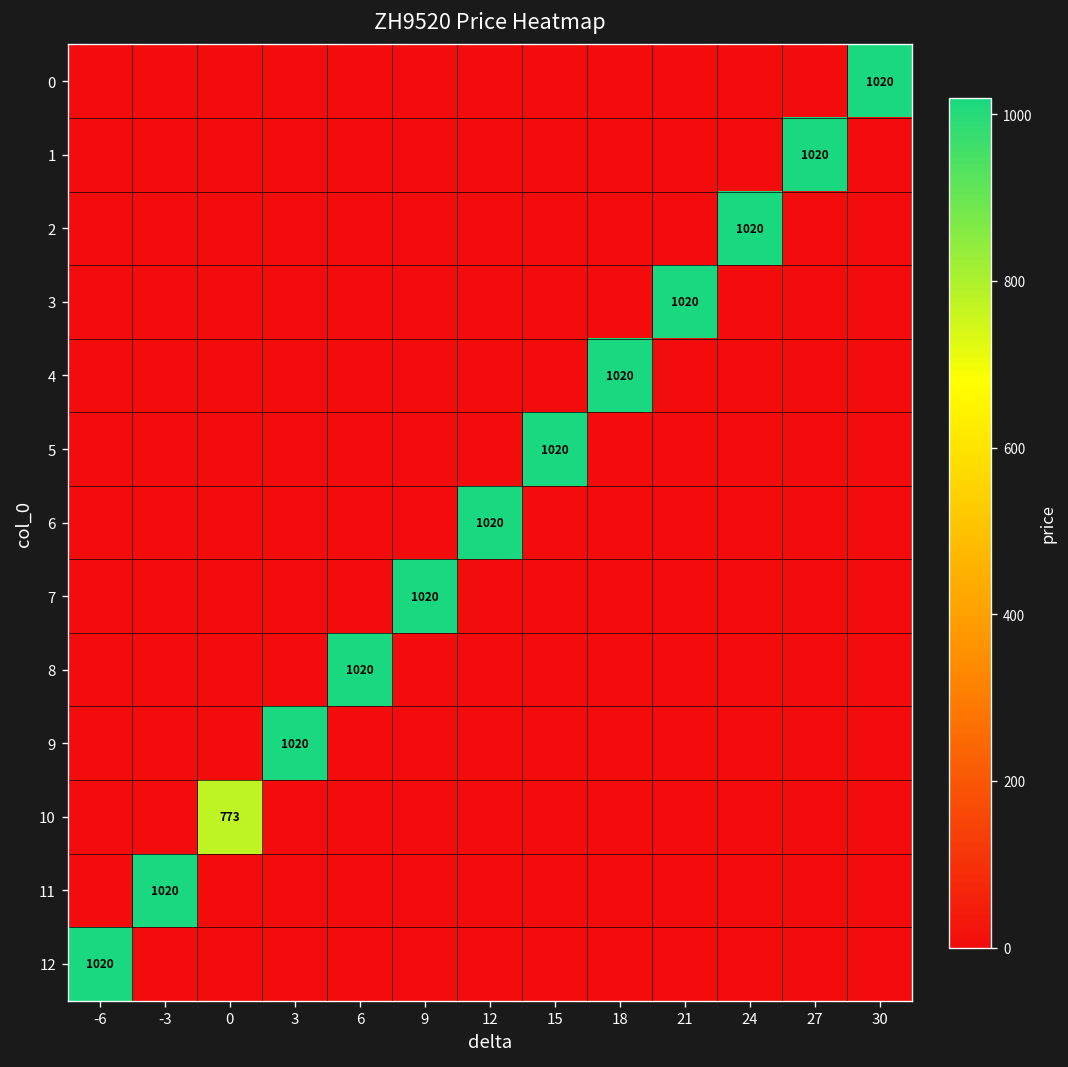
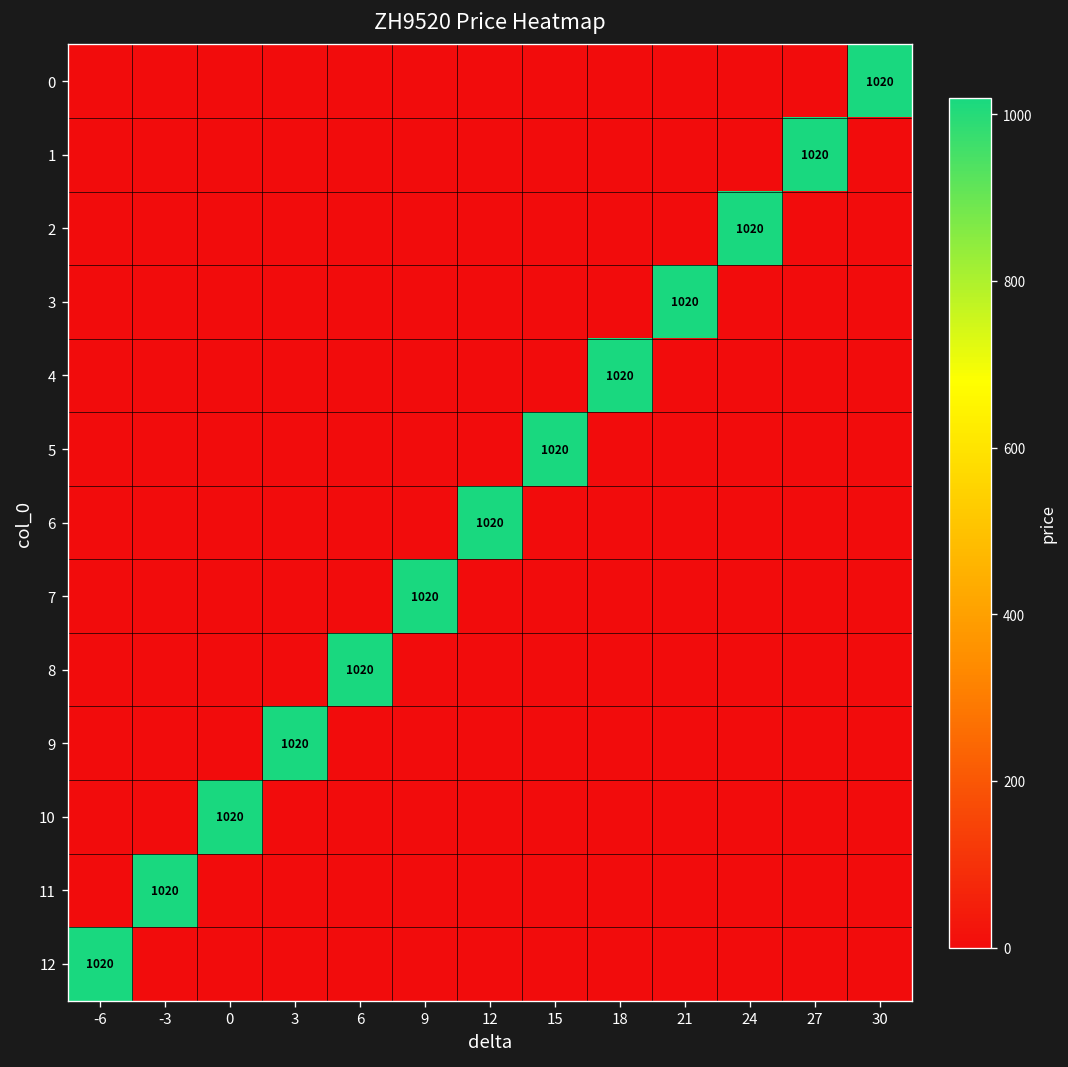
10, 0: 773 -> 1020
